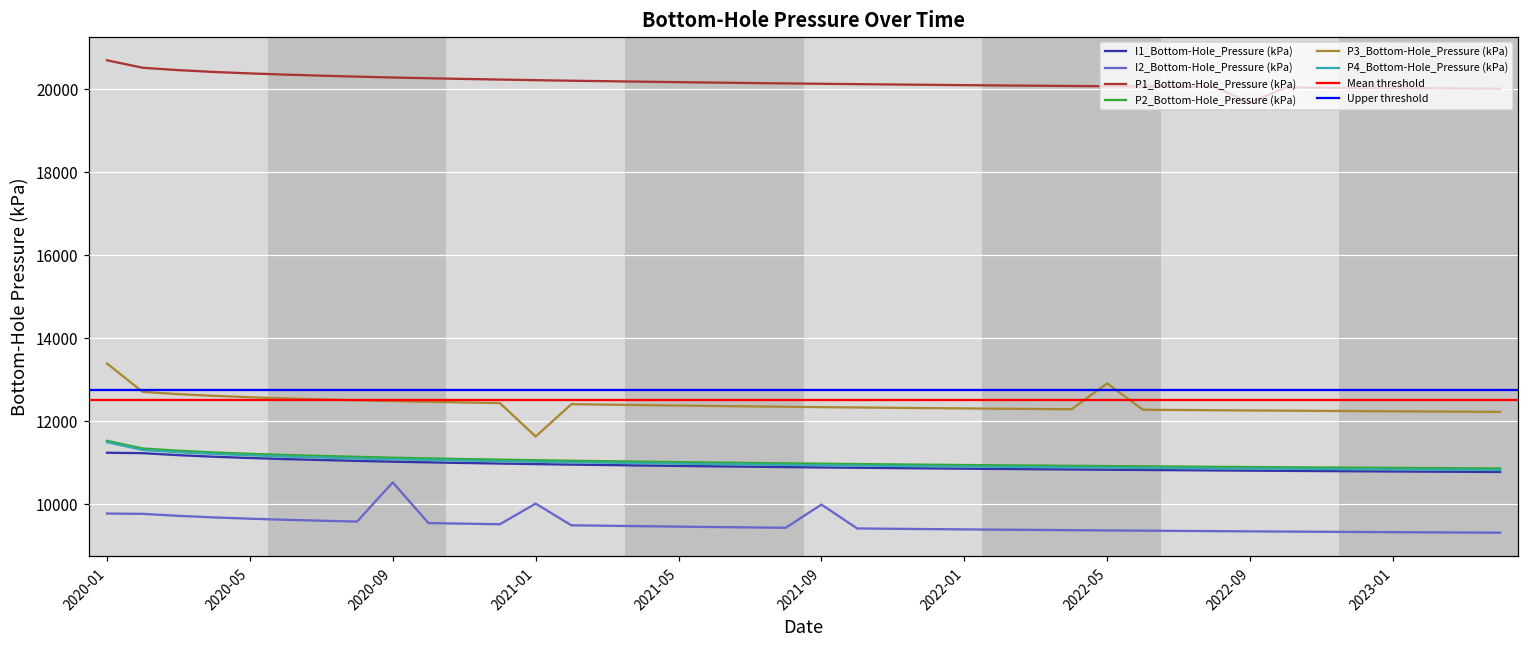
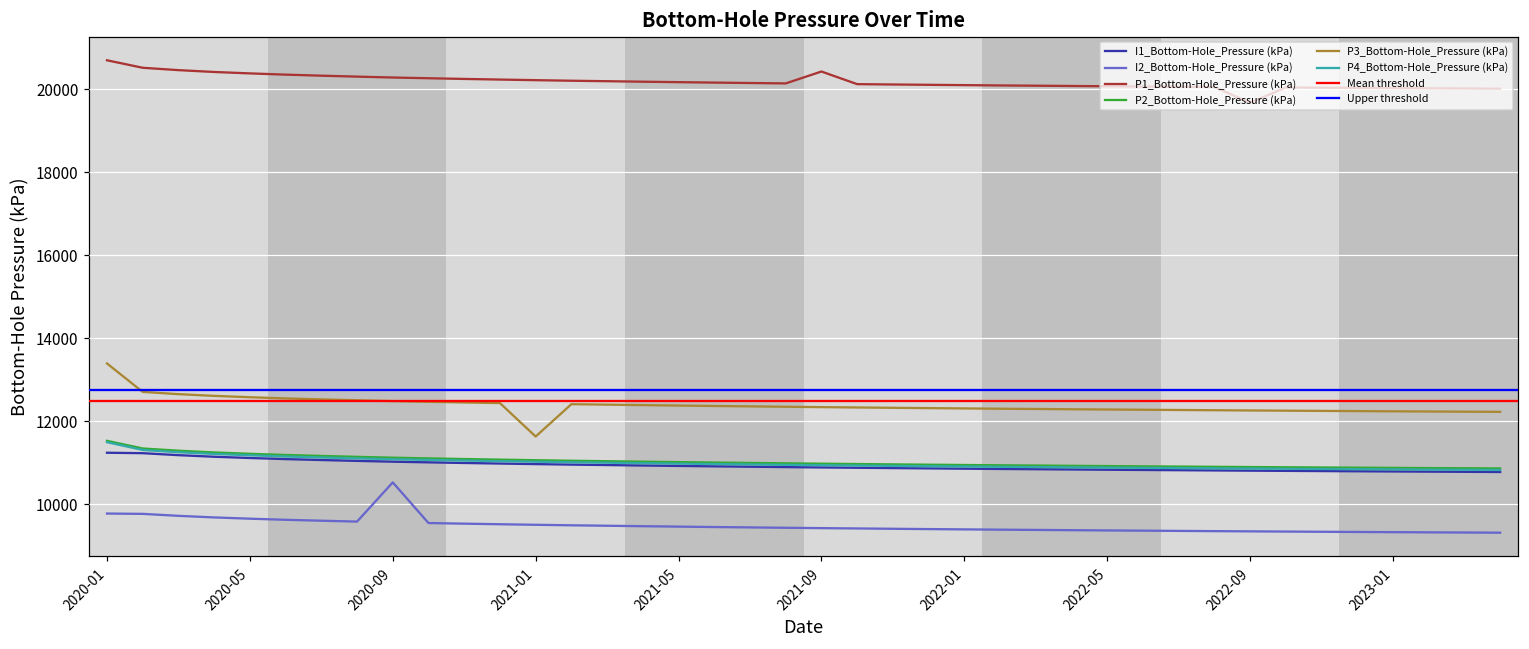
I2_Bottom-Hole_Pressure (kPa), 2021-01: 10000 -> 9500
I2_Bottom-Hole_Pressure (kPa), 2021-09: 10000 -> 9400
P1_Bottom-Hole_Pressure (kPa), 2021-09: 20100 -> 20400
P3_Bottom-Hole_Pressure (kPa), 2022-05: 12900 -> 12300
